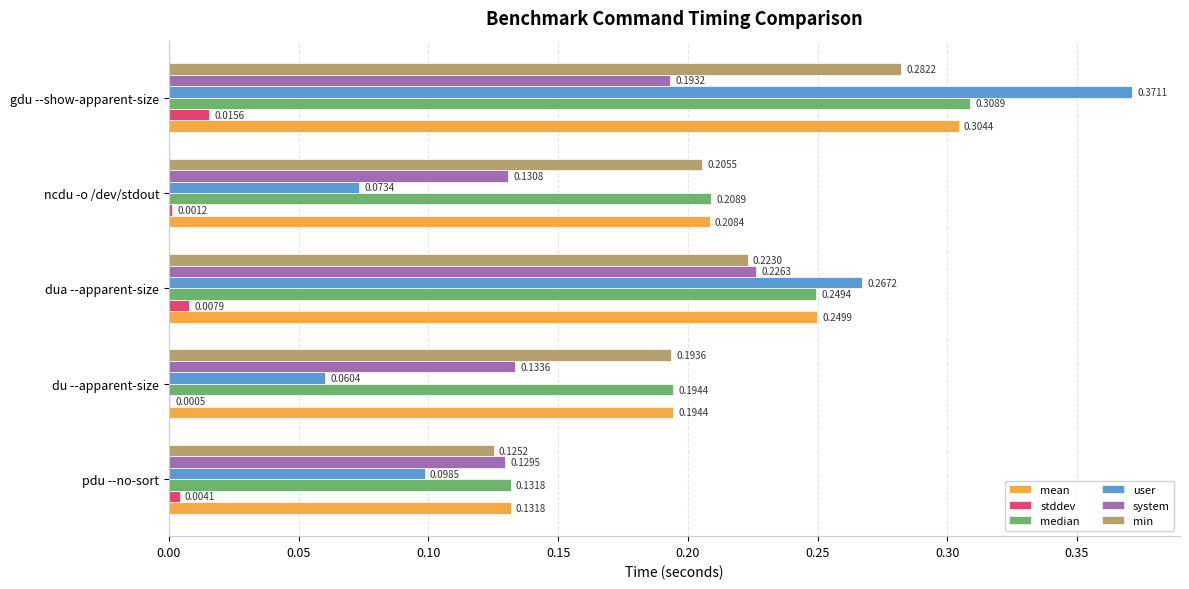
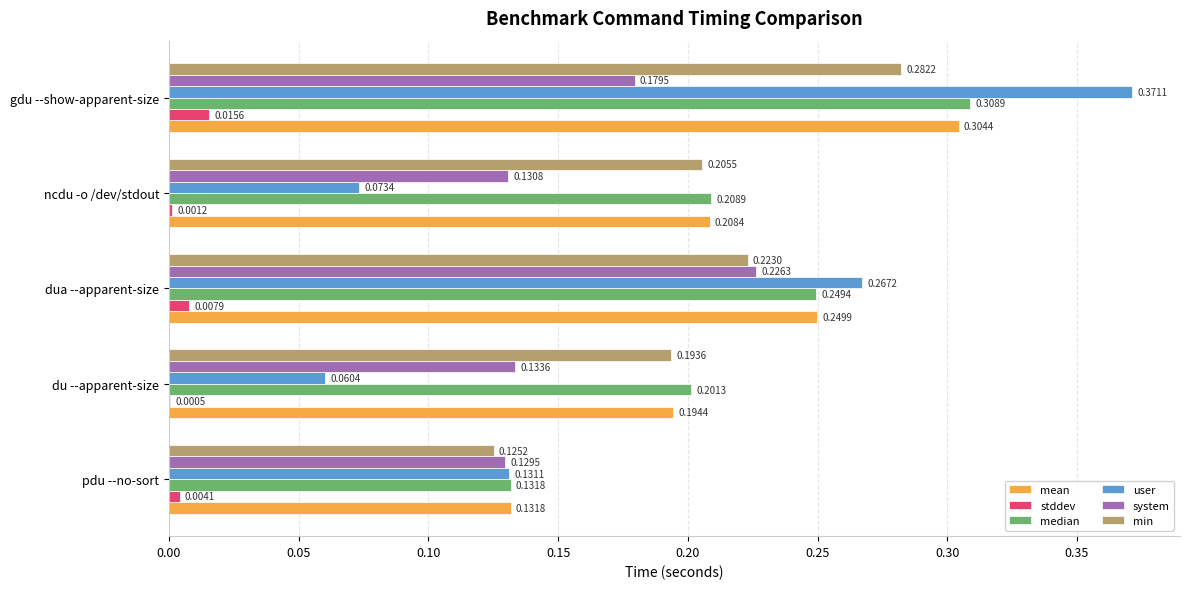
system, gdu --show-apparent-size: 0.1932 -> 0.1795
median, du --apparent-size: 0.1944 -> 0.2013
user, pdu --no-sort: 0.0985 -> 0.1311
